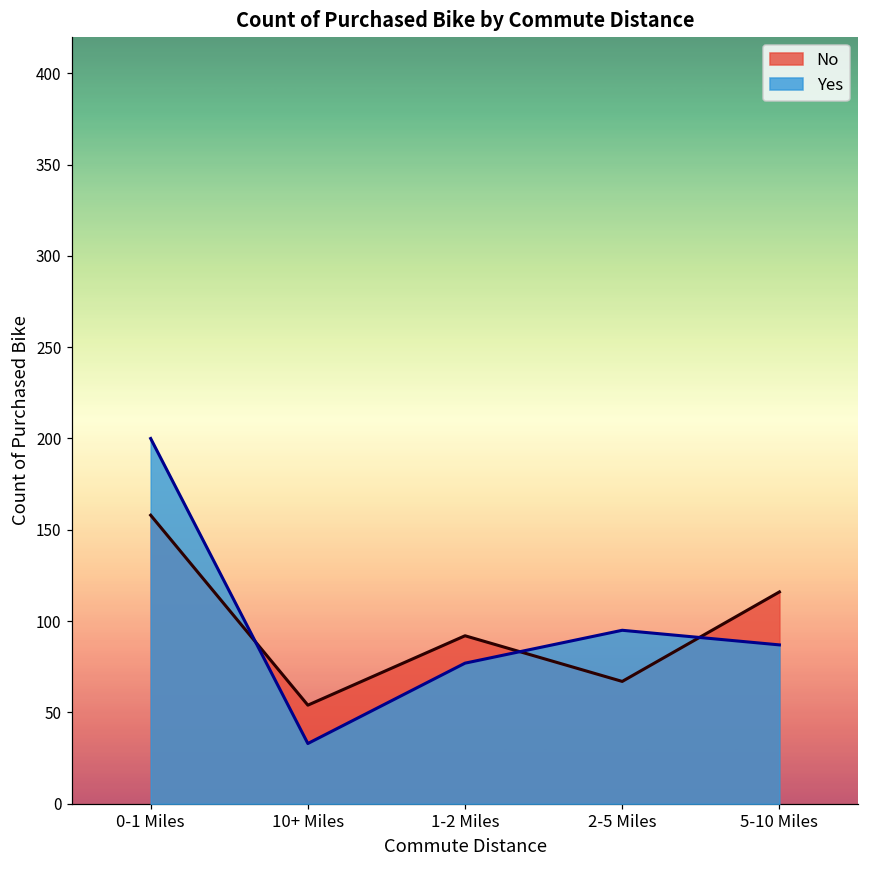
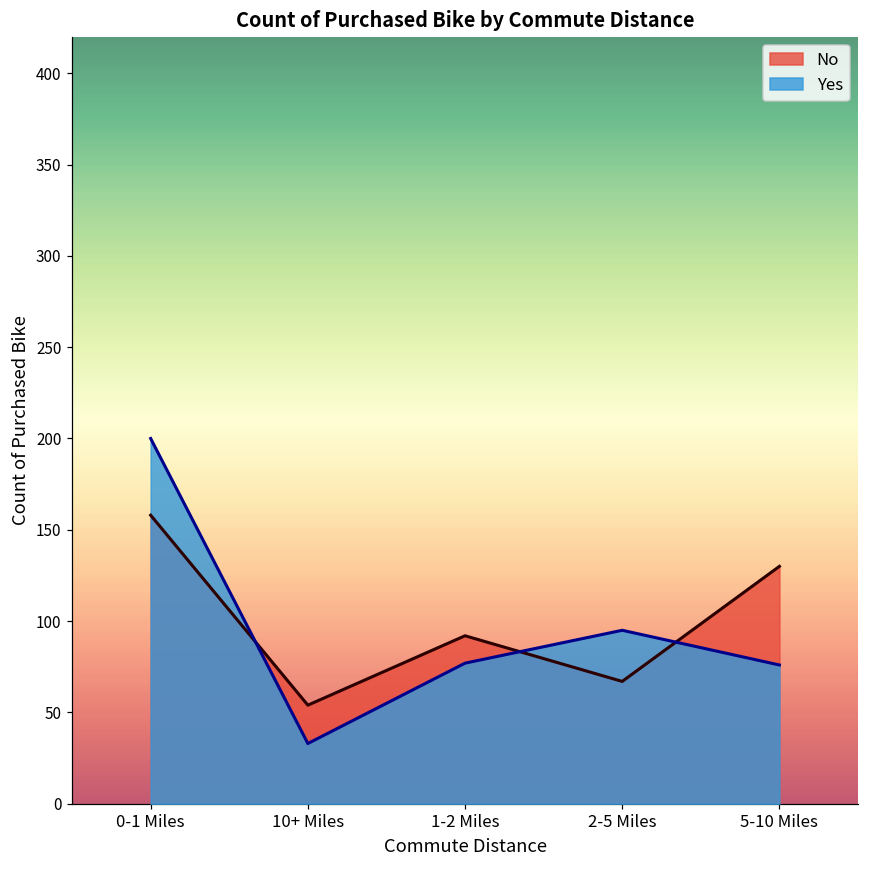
No, 5-10 Miles: 116 -> 130
Yes, 5-10 Miles: 87 -> 76
